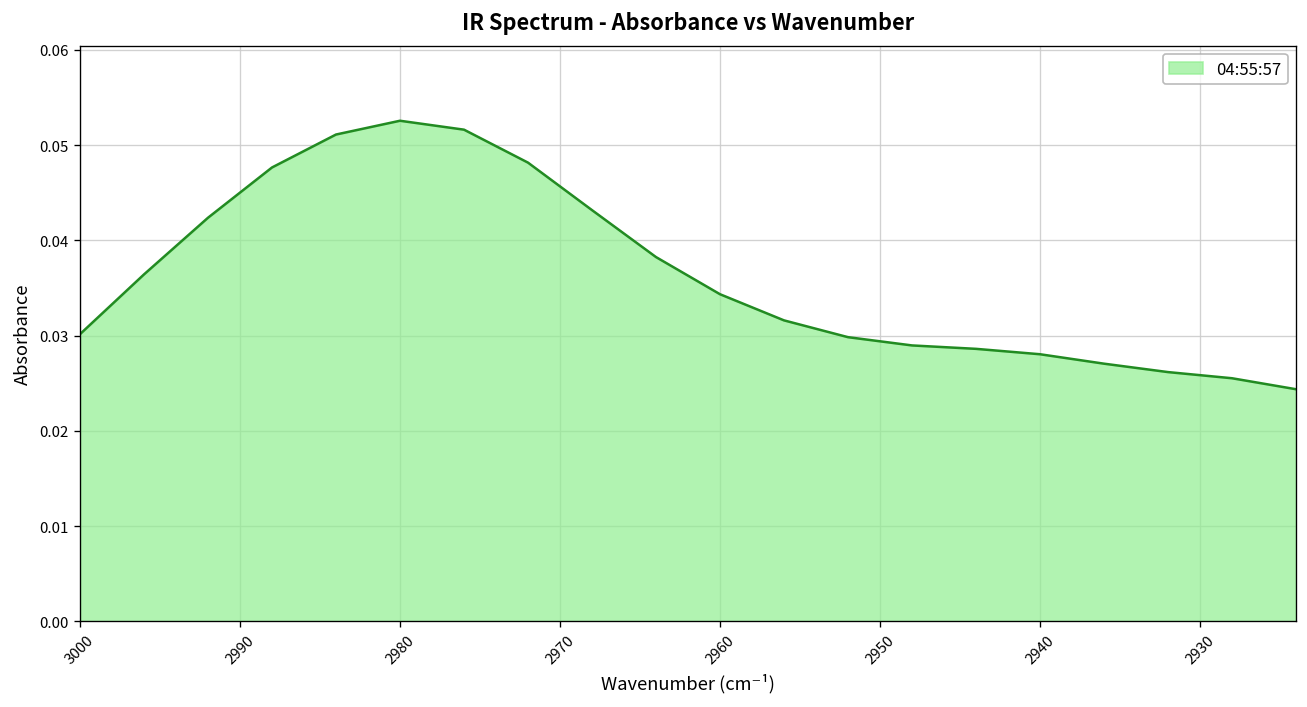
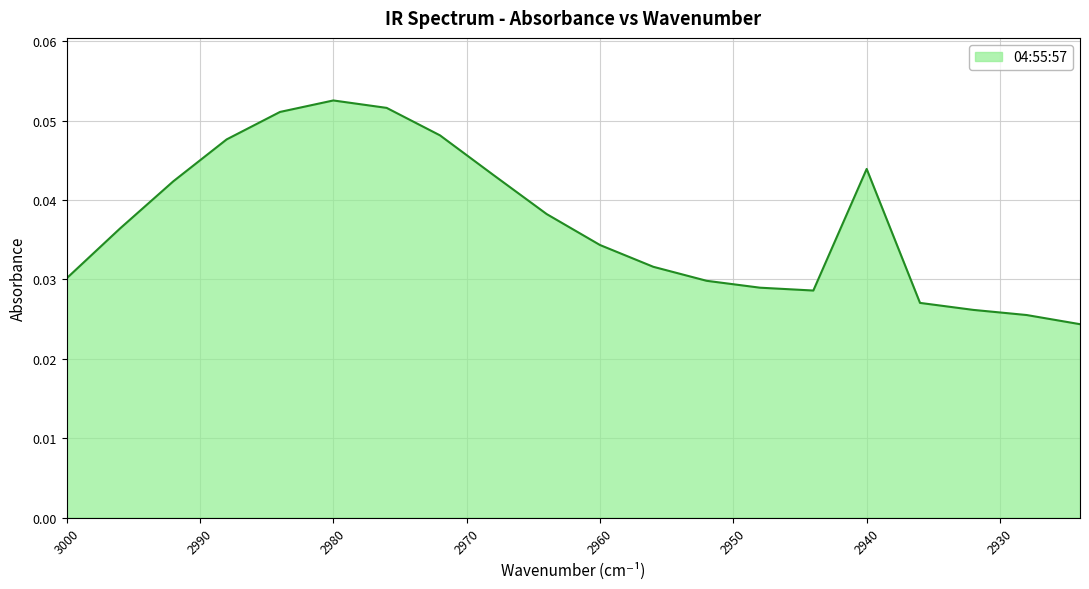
2940: 0.028 -> 0.044
